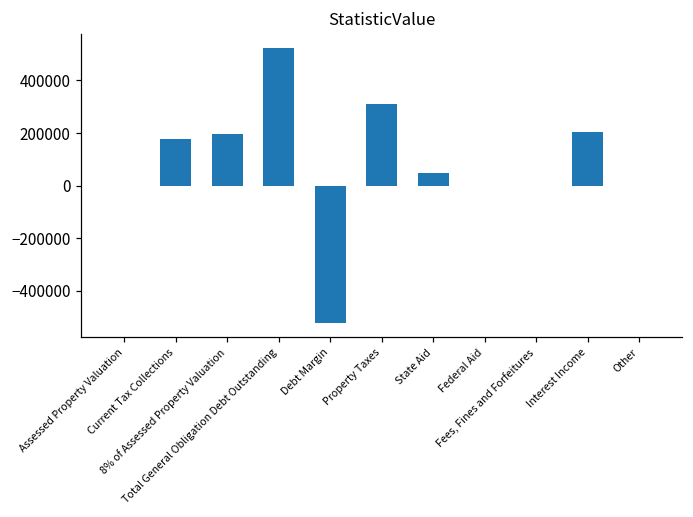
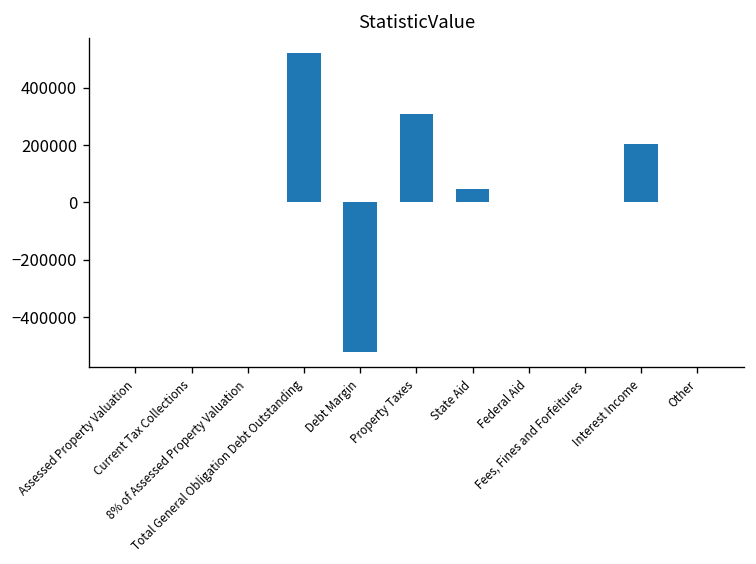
Current Tax Collections: 180000 -> 0
8% of Assessed Property Valuation: 200000 -> 0
